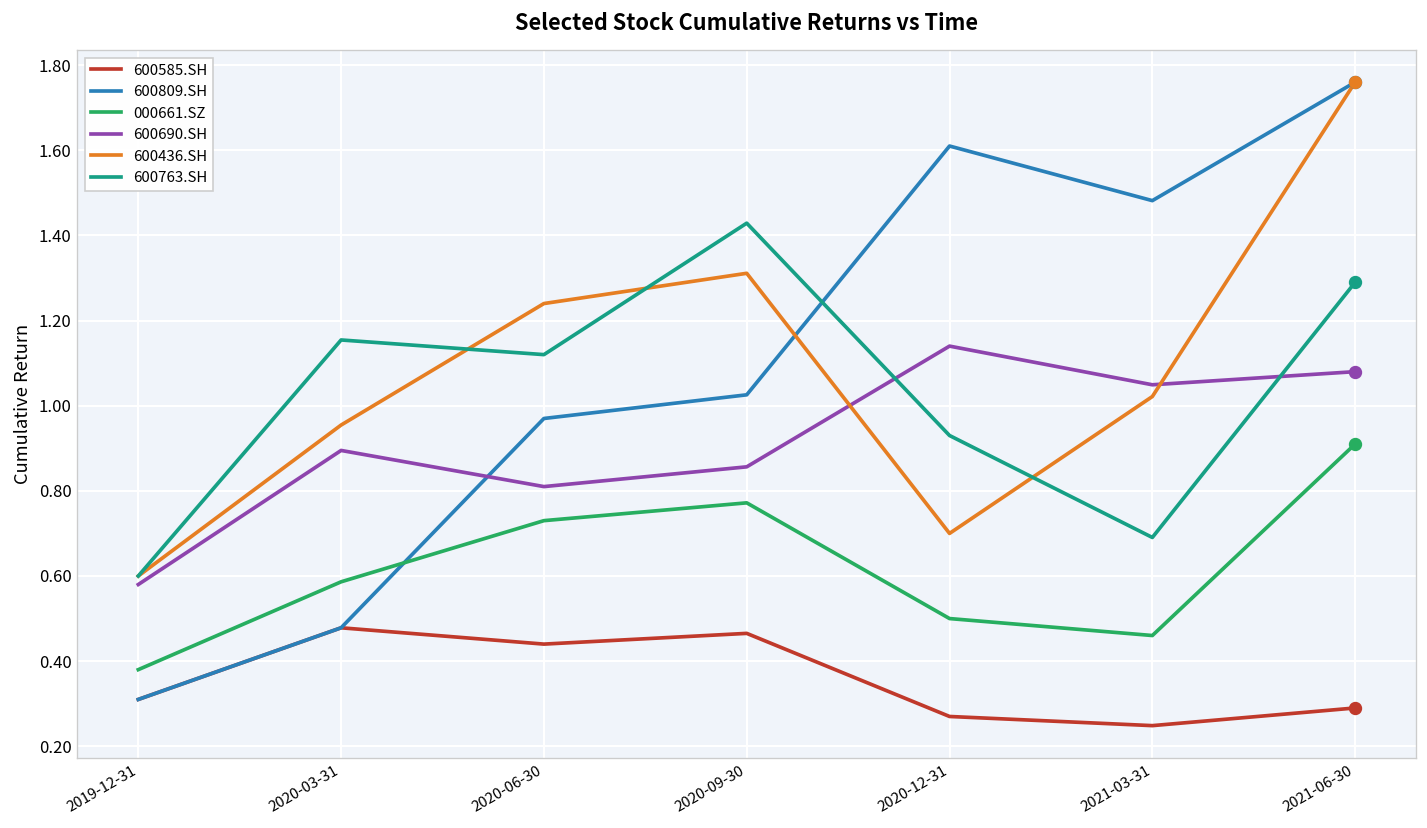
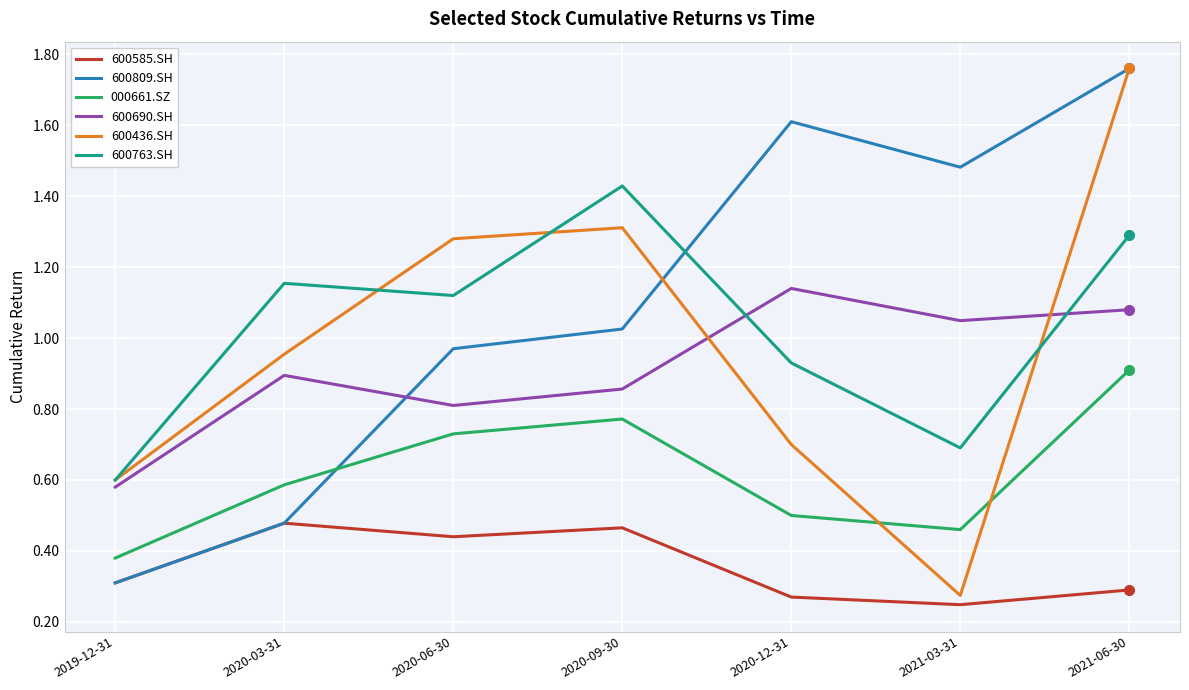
600436.SH, 2020-06-30: 1.24 -> 1.28
600436.SH, 2021-03-31: 1.02 -> 0.27
